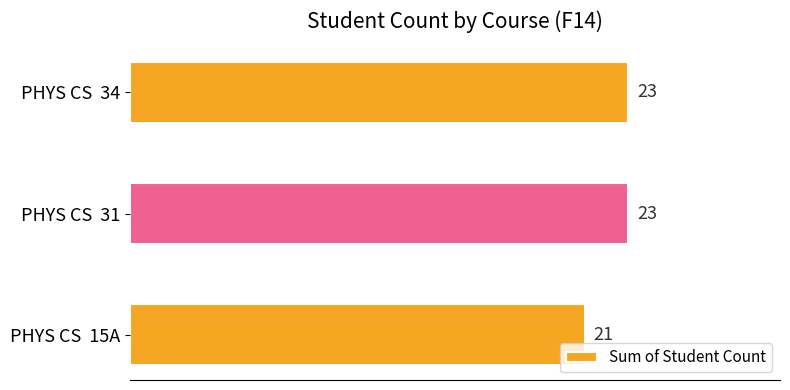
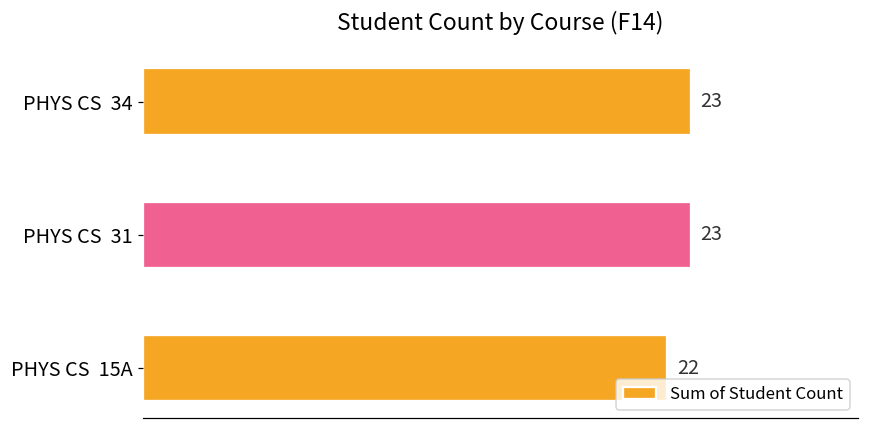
PHYS CS 15A: 21 -> 22
